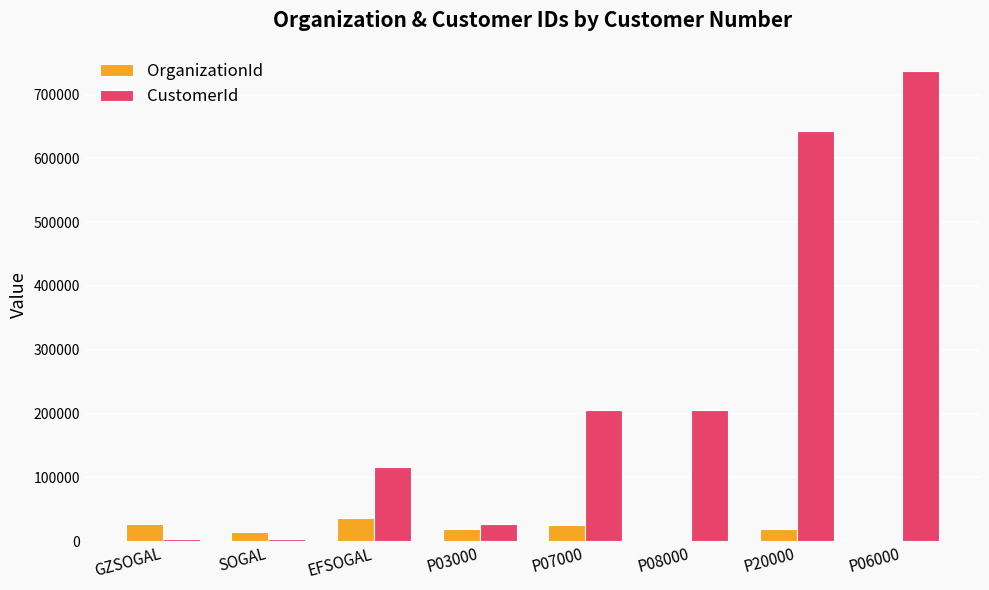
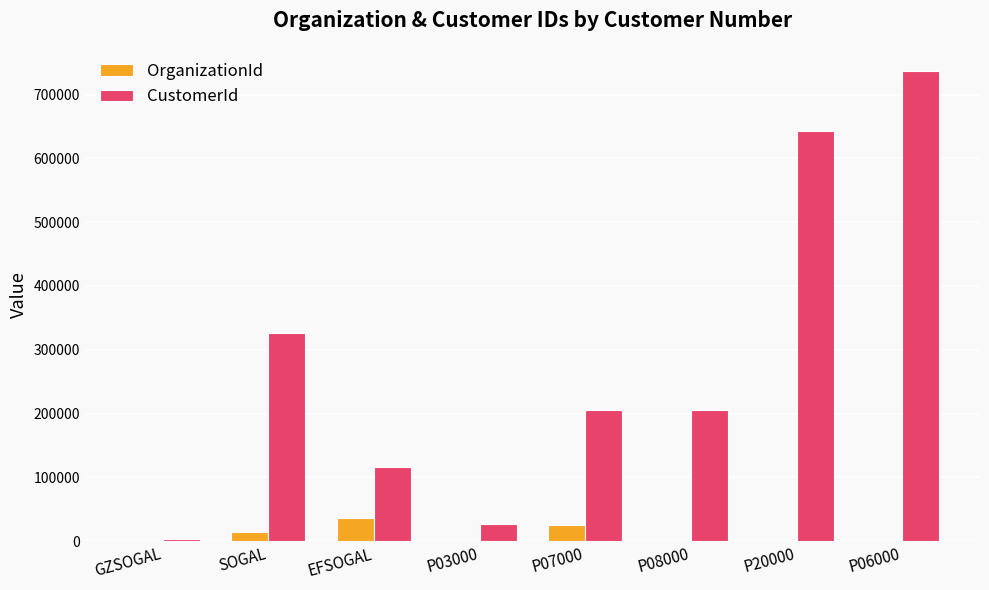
OrganizationId, GZSOGAL: 30000 -> 0
CustomerId, SOGAL: 0 -> 330000
OrganizationId, P03000: 20000 -> 0
OrganizationId, P20000: 20000 -> 0
